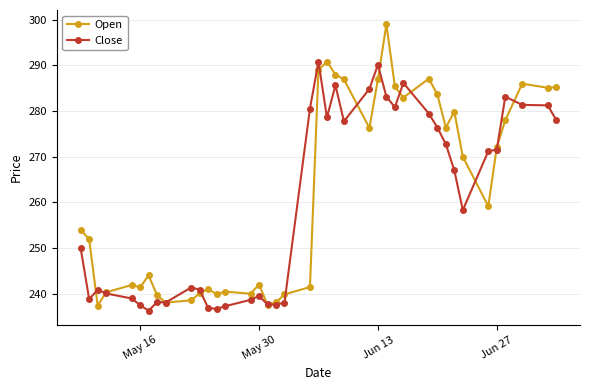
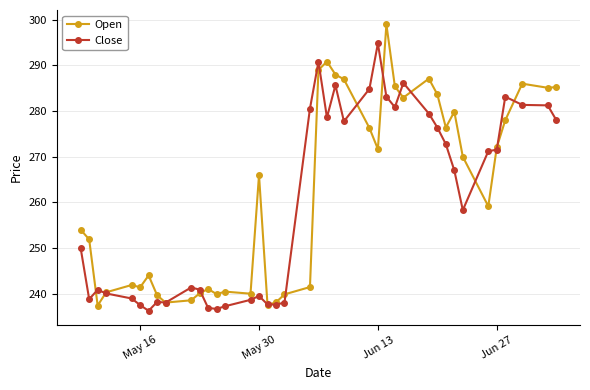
Open, May 30: 242 -> 266
Open, Jun 13: 287 -> 272
Close, Jun 13: 290 -> 295
